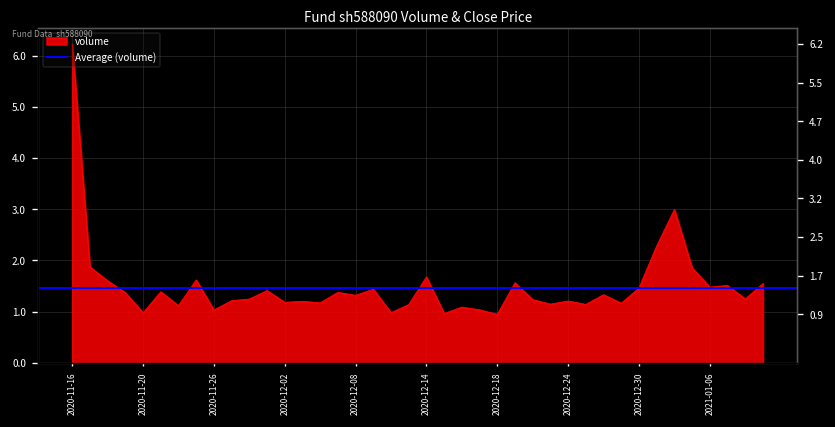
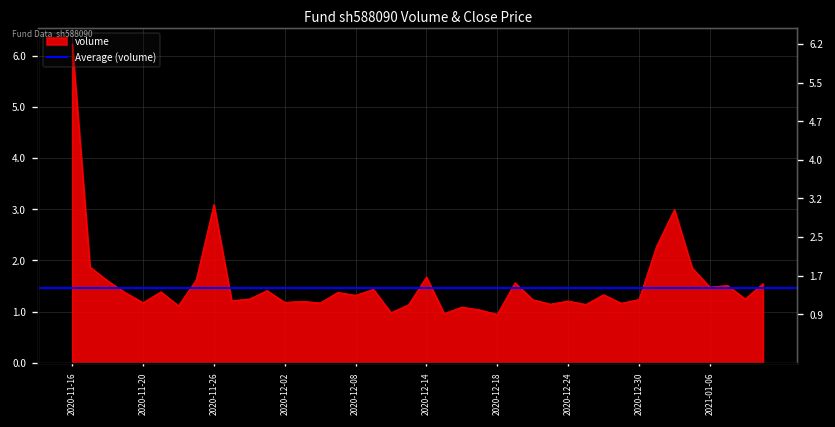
2020-11-20: 1.0 -> 1.2
2020-11-26: 1.0 -> 3.1
2020-12-30: 1.5 -> 1.2
